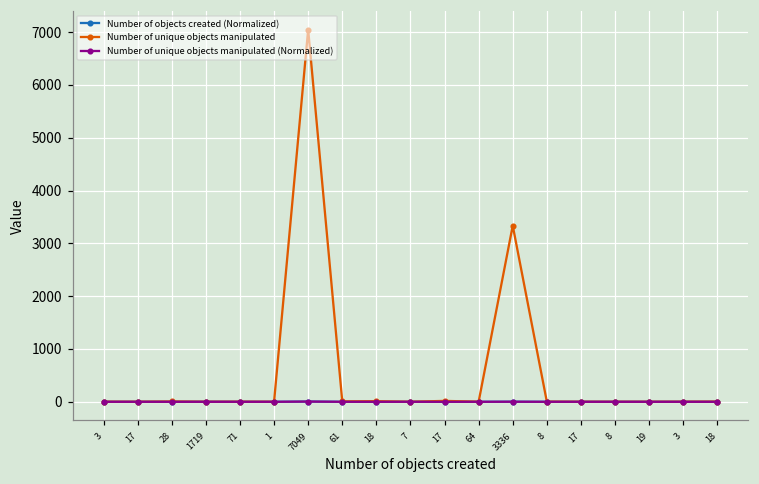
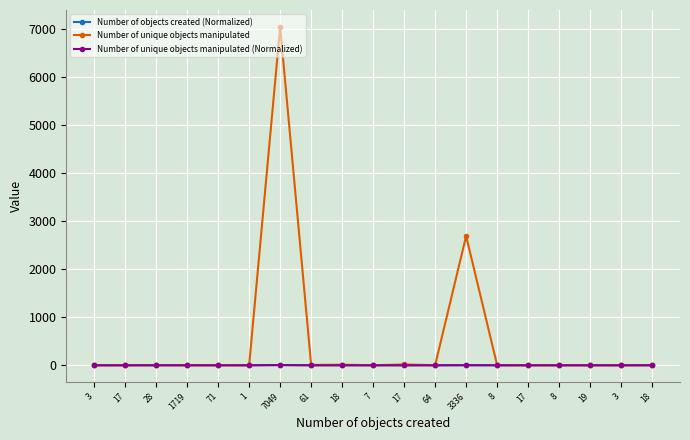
Number of unique objects manipulated, 3336: 3300 -> 2700
